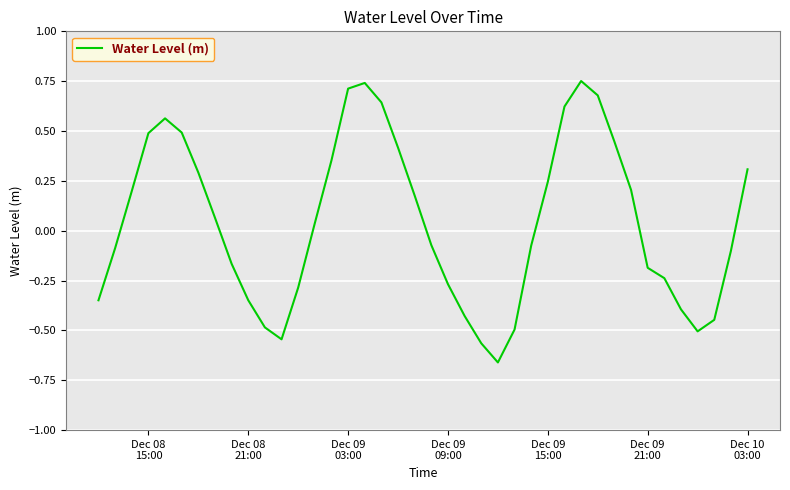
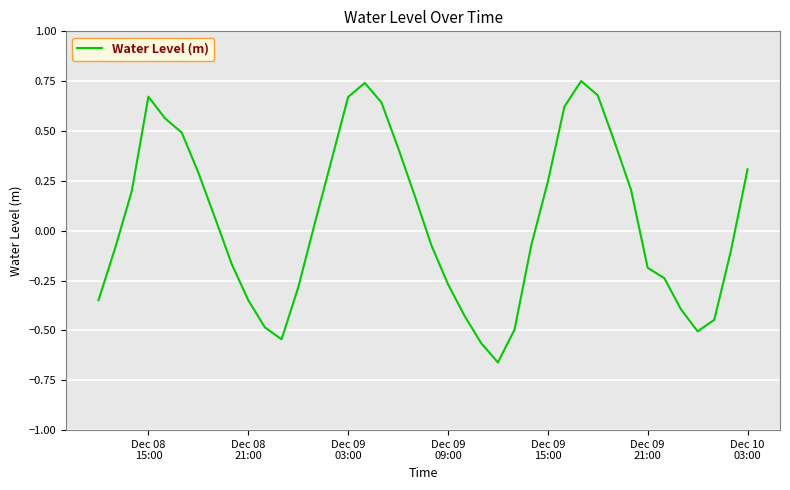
Dec 08 15:00: 0.49 -> 0.67
Dec 09 03:00: 0.71 -> 0.67
